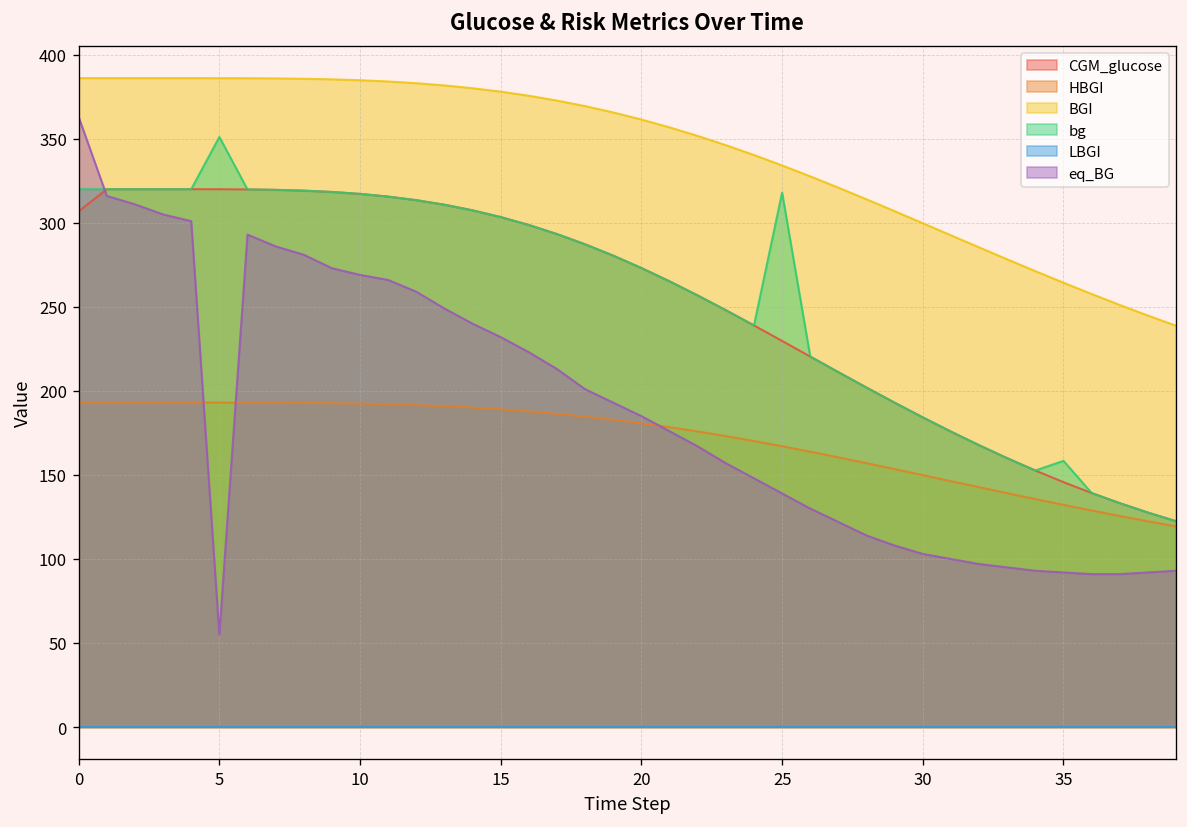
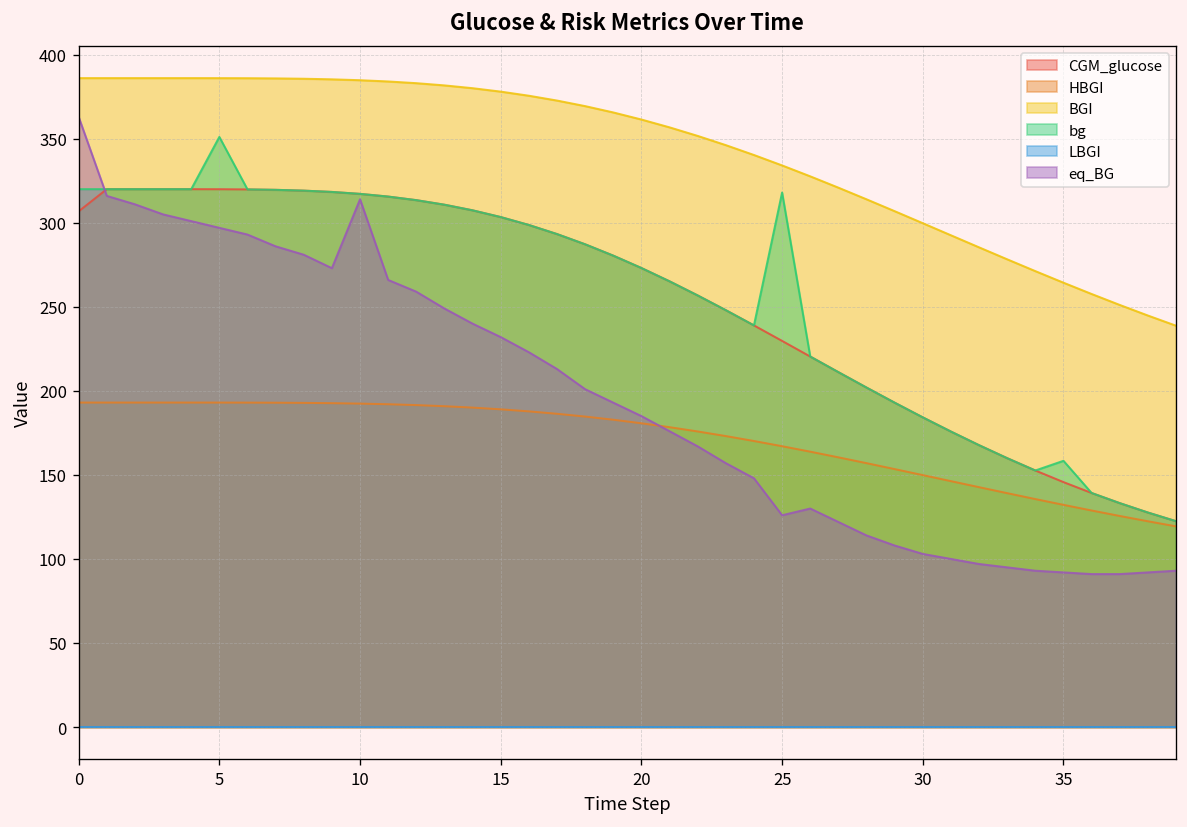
eq_BG, 5: 55 -> 297
eq_BG, 10: 269 -> 314
eq_BG, 25: 139 -> 126
